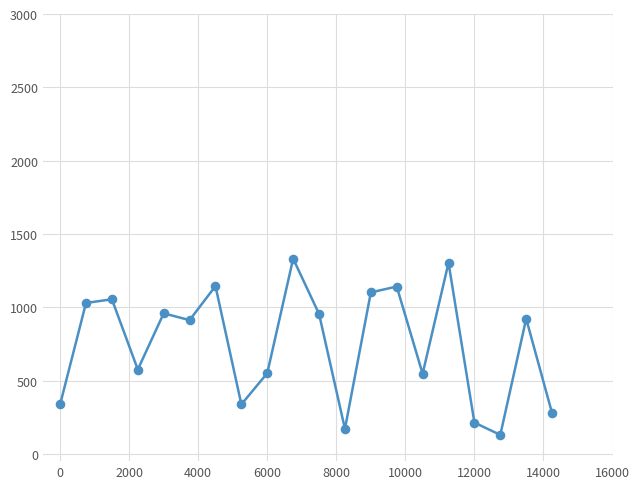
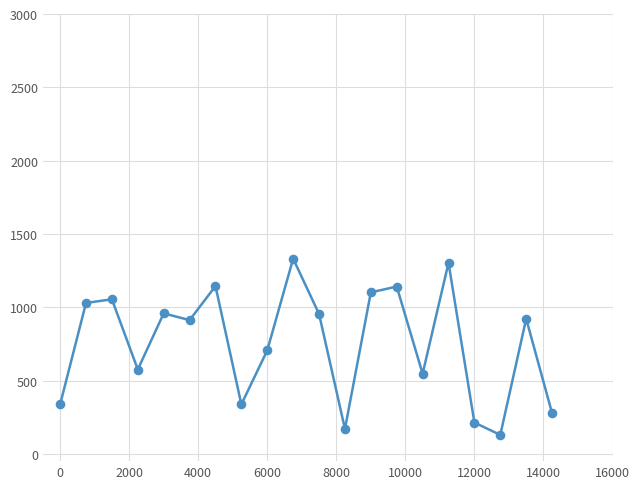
6000: 550 -> 710
